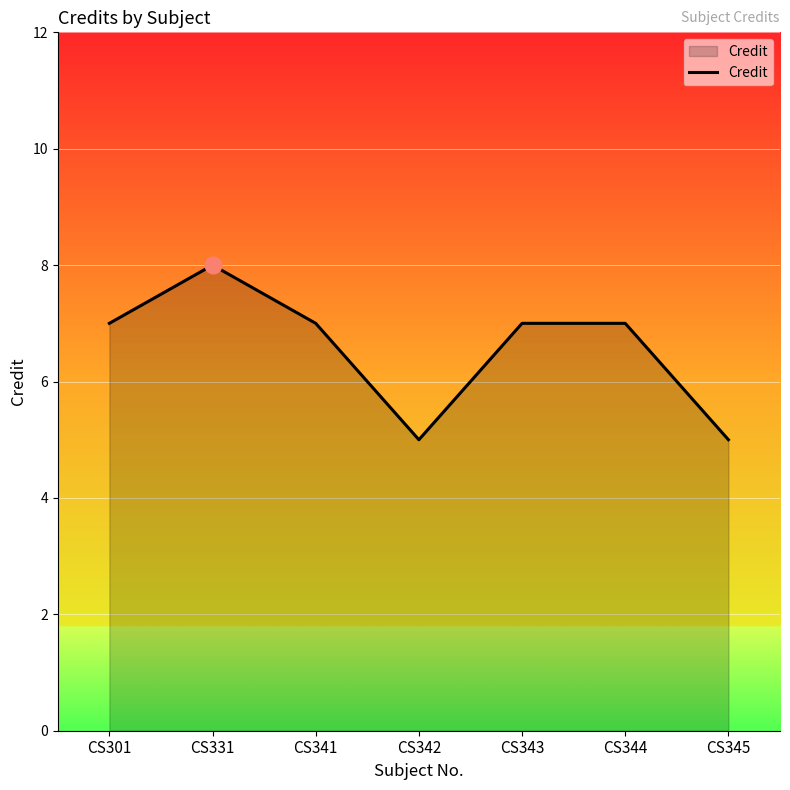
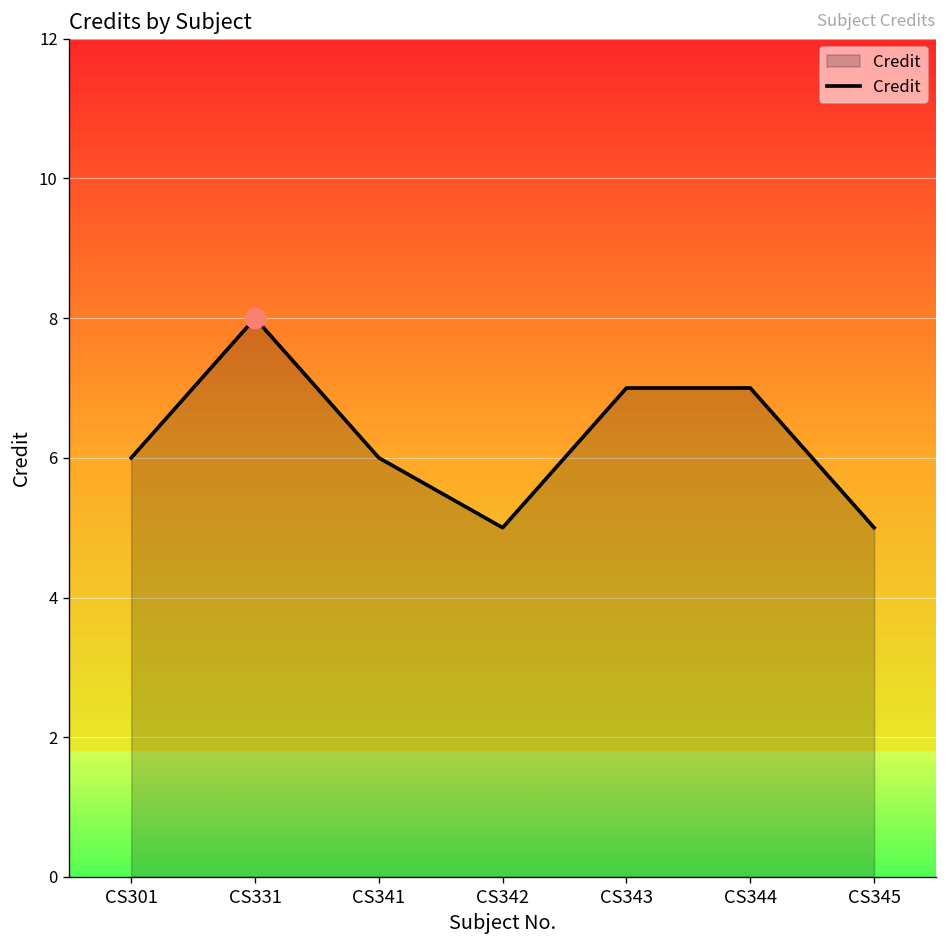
Credit, CS301: 7 -> 6
Credit, CS341: 7 -> 6
